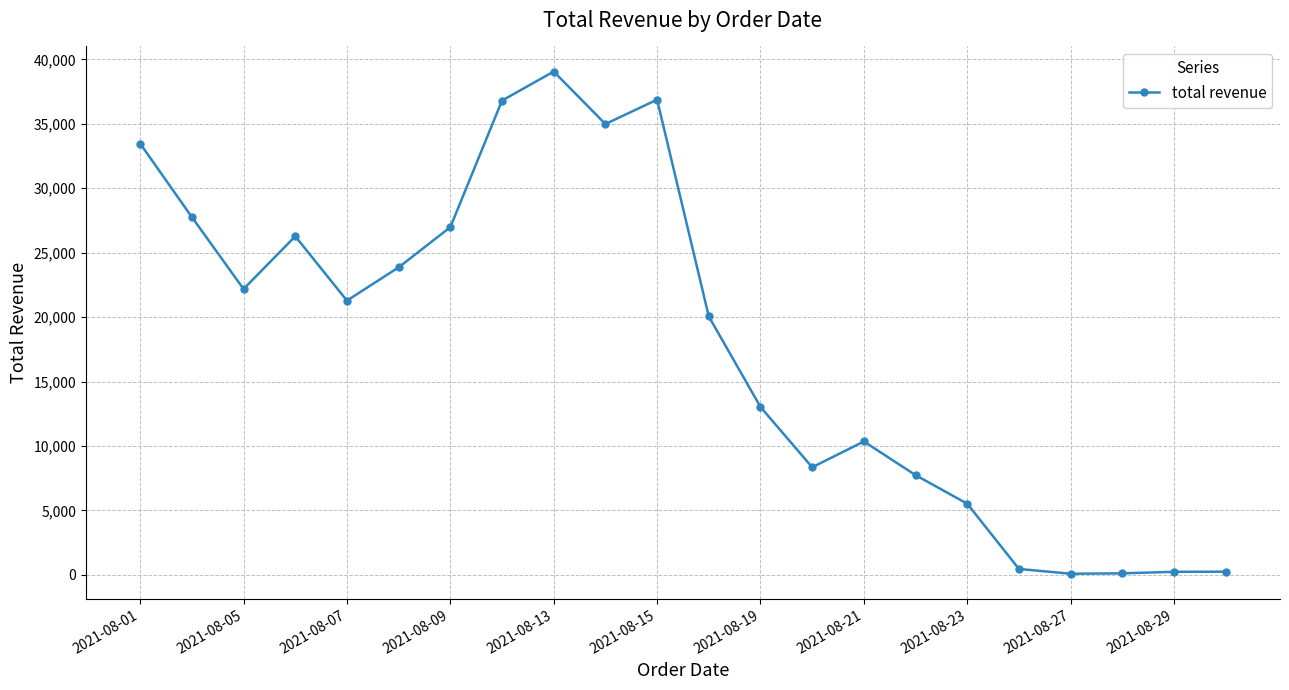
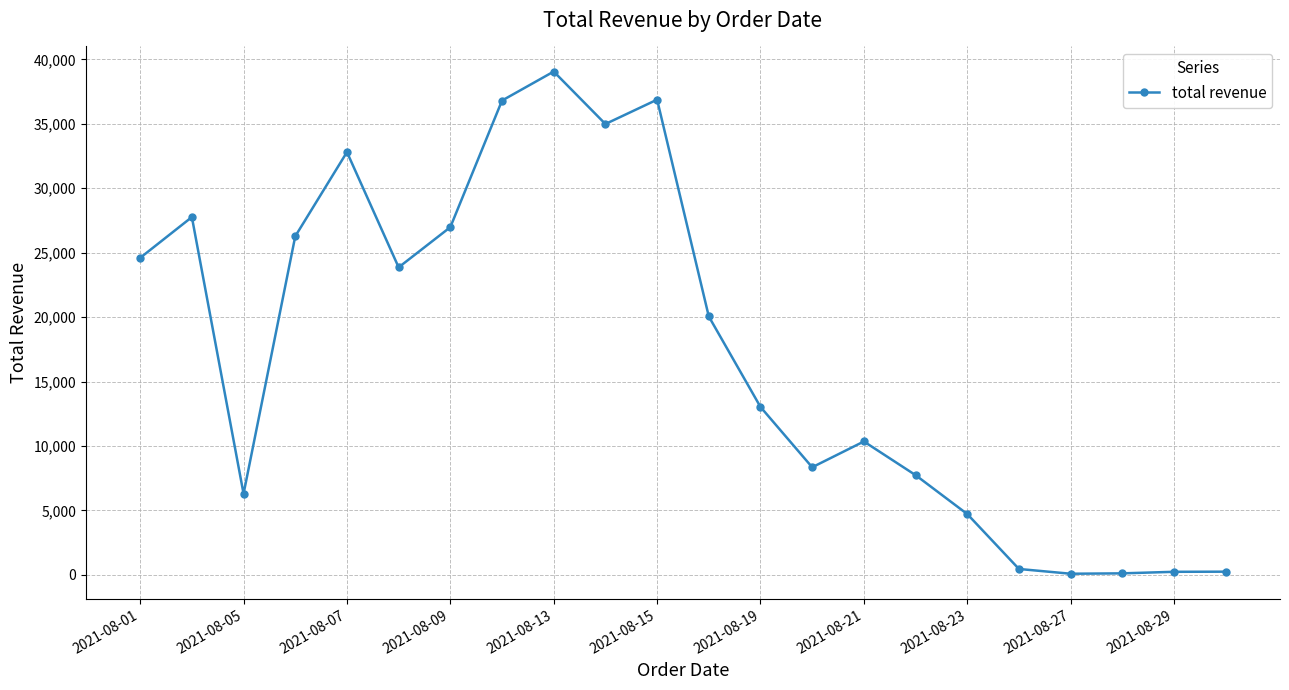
2021-08-01: 33,500 -> 24,600
2021-08-05: 22,200 -> 6,300
2021-08-07: 21,300 -> 32,800
2021-08-23: 5,500 -> 4,700
